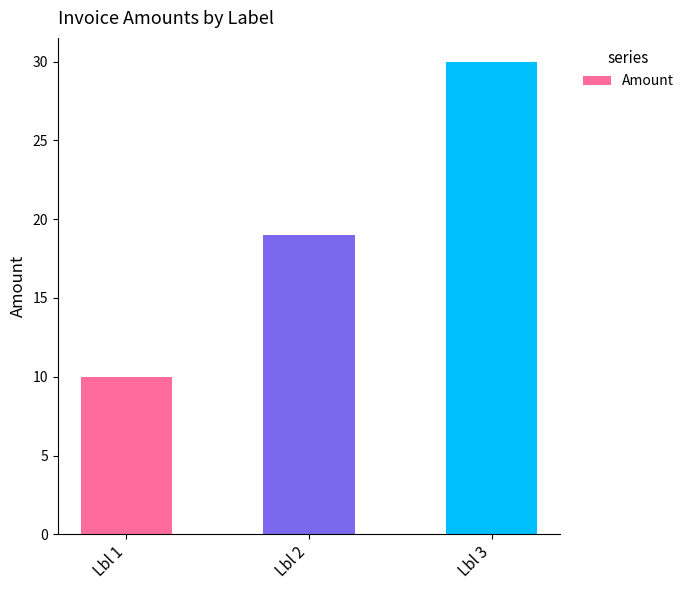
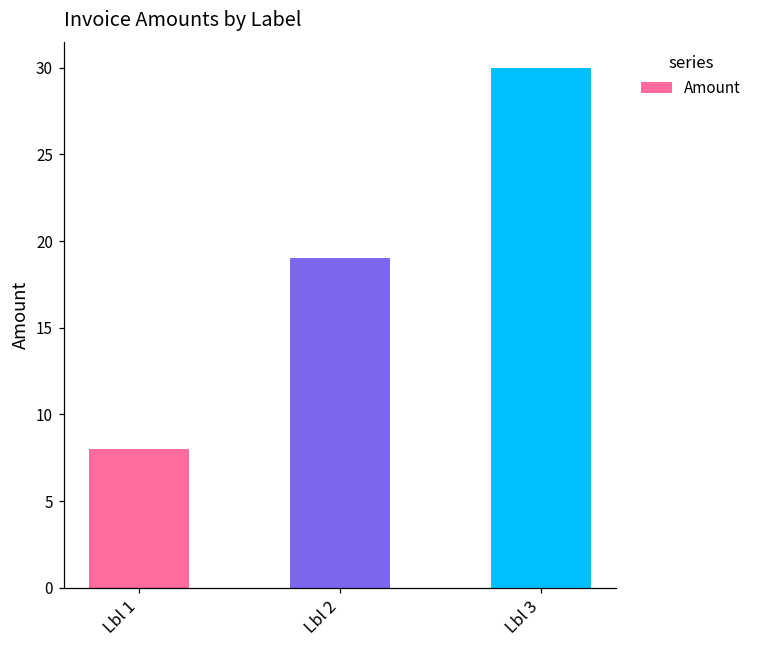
Lbl 1: 10 -> 8
